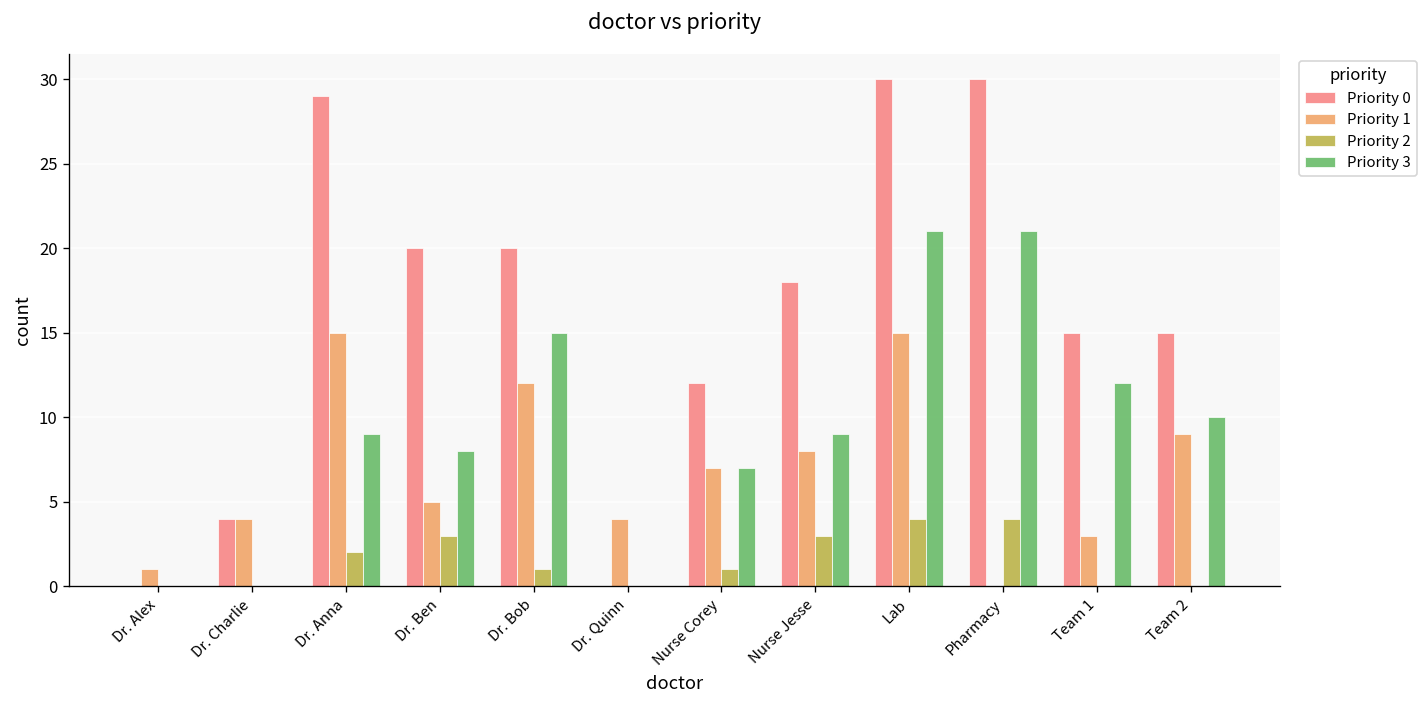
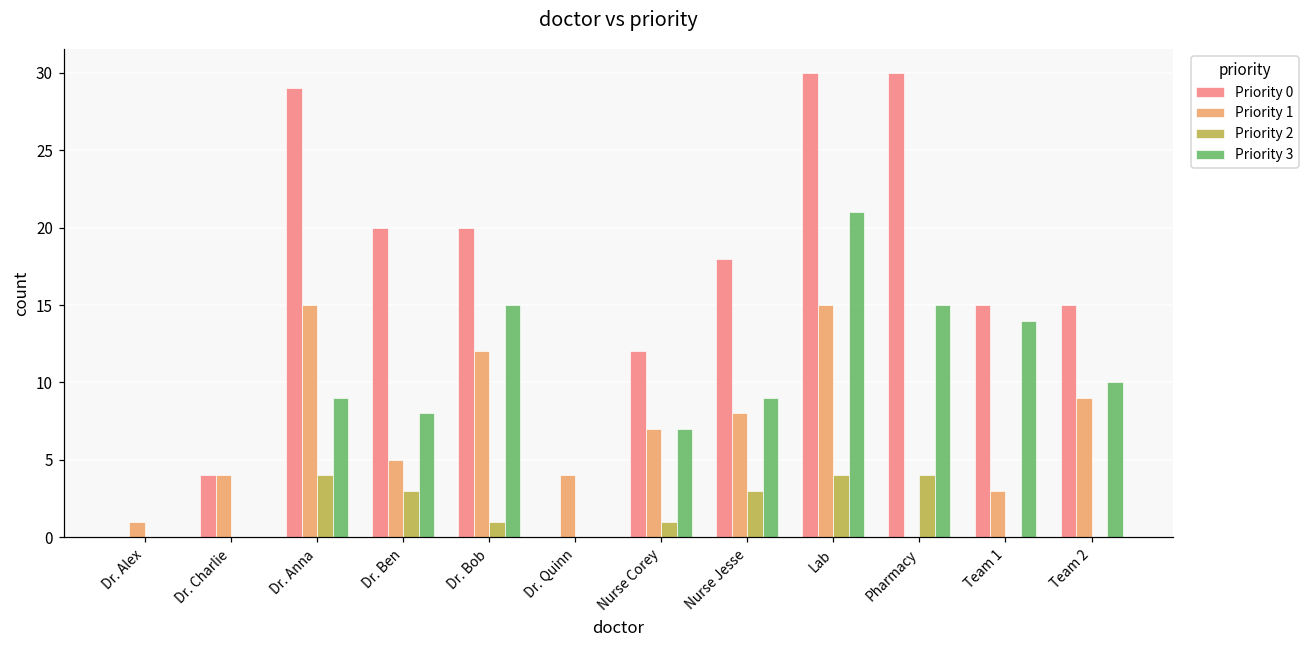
Priority 2, Dr. Anna: 2 -> 4
Priority 3, Pharmacy: 21 -> 15
Priority 3, Team 1: 12 -> 14
